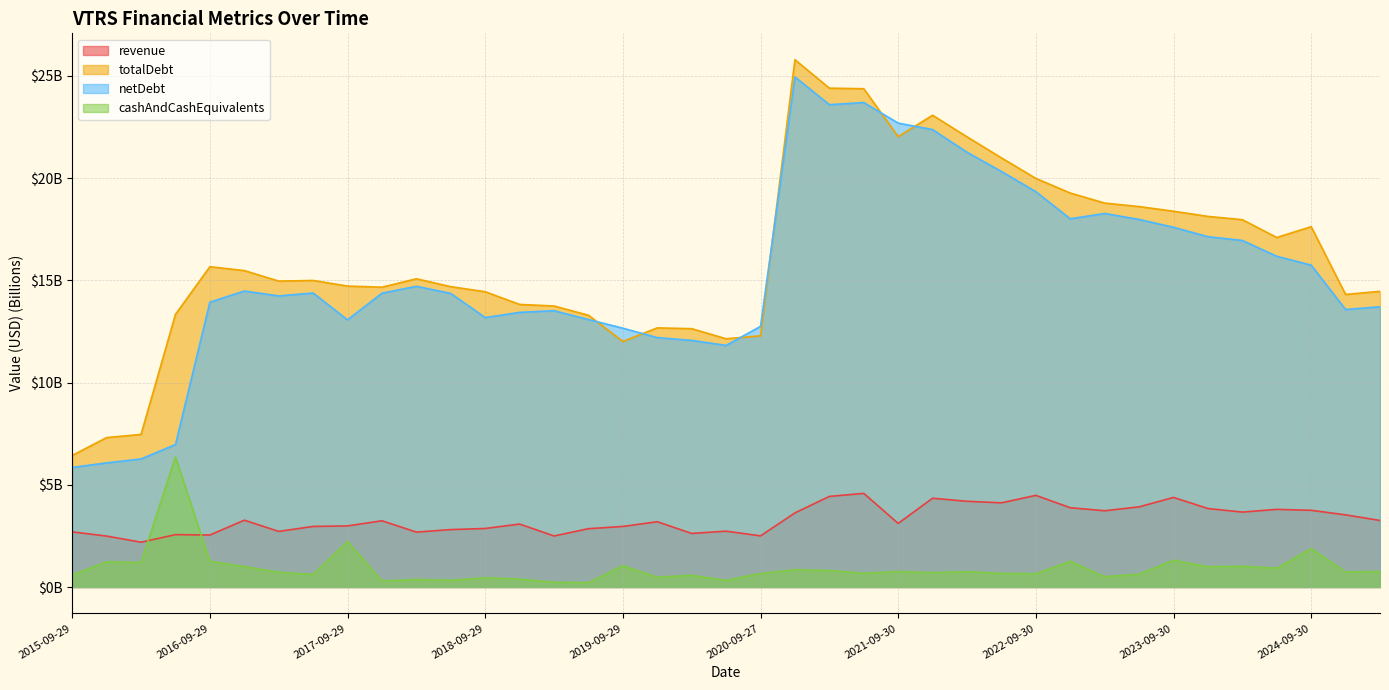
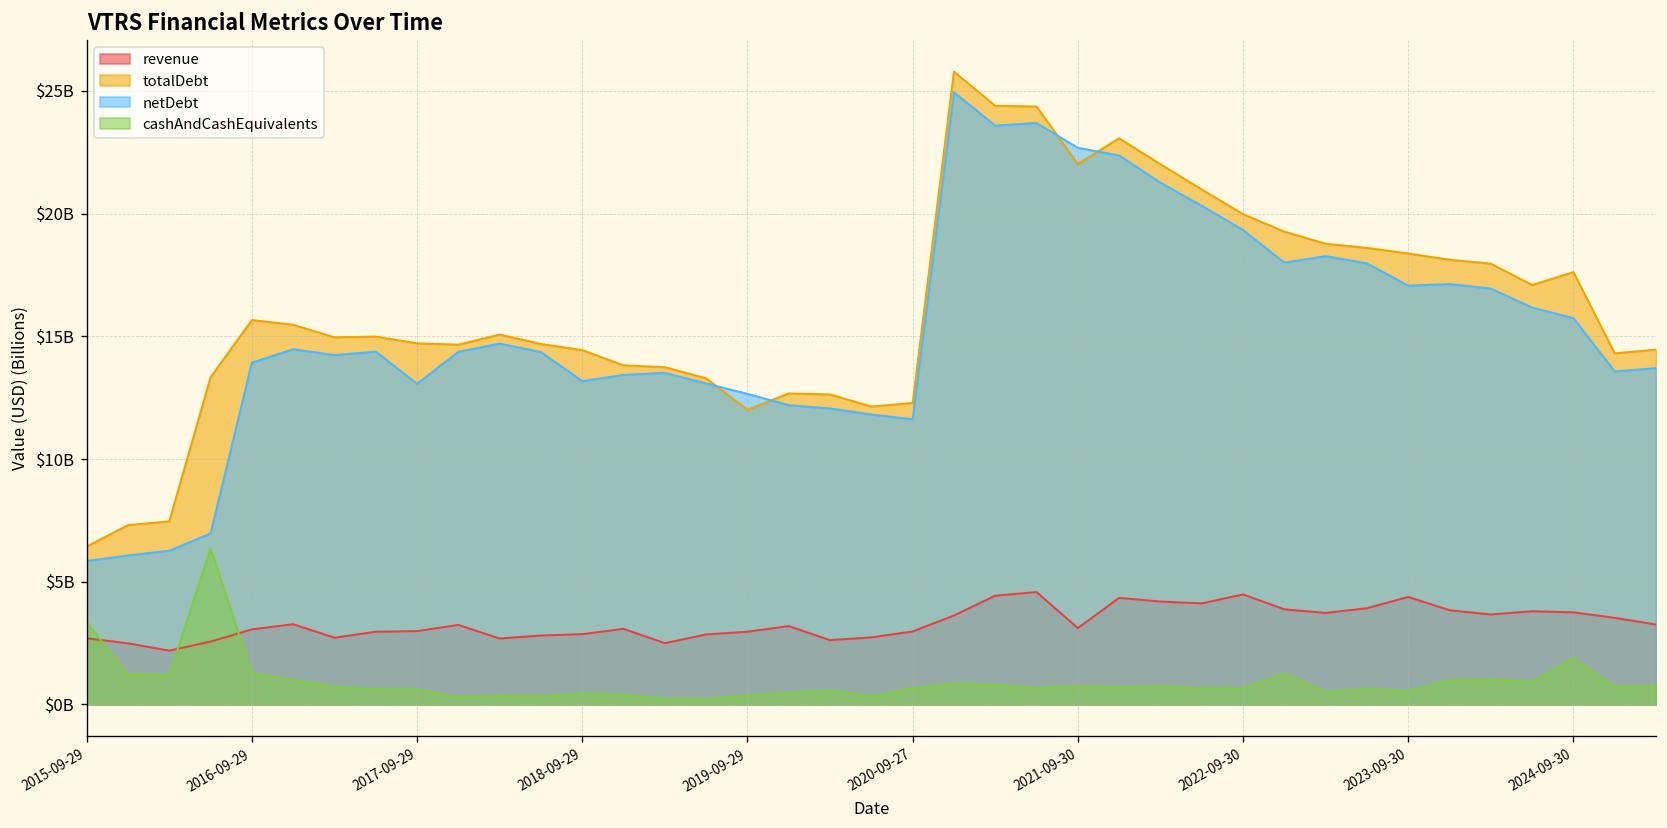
cashAndCashEquivalents, 2015-09-29: $600000000 -> $3300000000
revenue, 2016-09-29: $2500000000 -> $3100000000
cashAndCashEquivalents, 2017-09-29: $2200000000 -> $600000000
cashAndCashEquivalents, 2019-09-29: $1000000000 -> $400000000
revenue, 2020-09-27: $2500000000 -> $3000000000
netDebt, 2020-09-27: $12700000000 -> $11600000000
netDebt, 2023-09-30: $17600000000 -> $17100000000
cashAndCashEquivalents, 2023-09-30: $1300000000 -> $500000000
